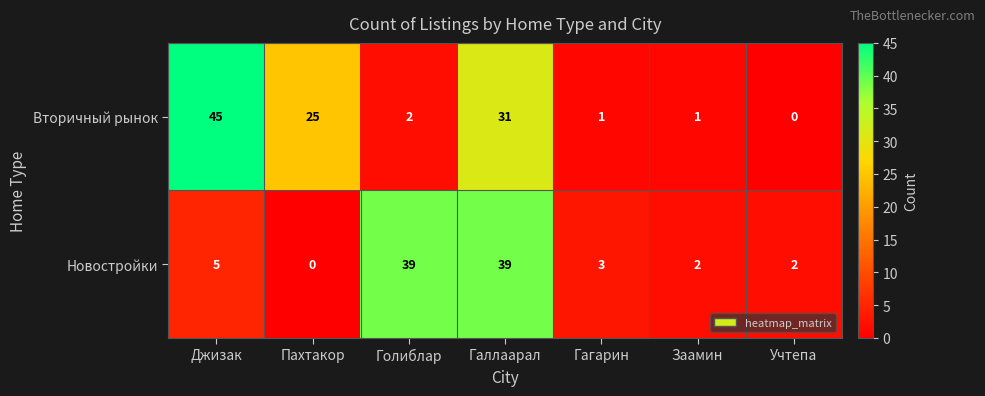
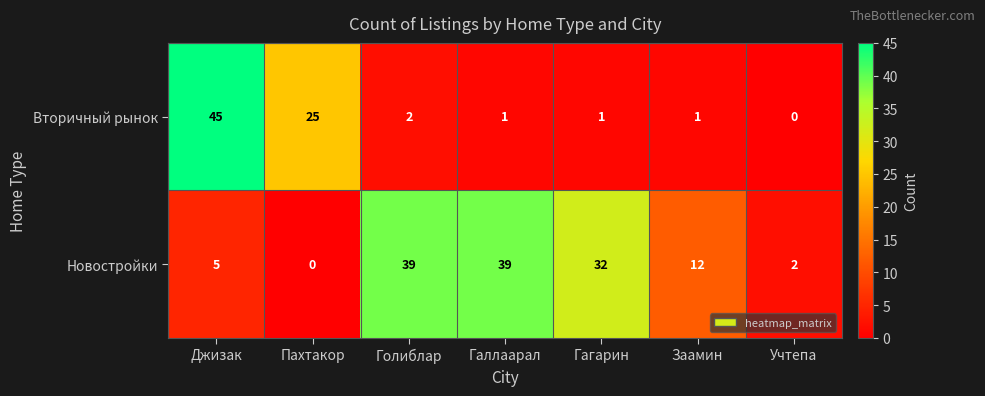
Вторичный рынок, Галлаарал: 31 -> 1
Новостройки, Гагарин: 3 -> 32
Новостройки, Заамин: 2 -> 12
